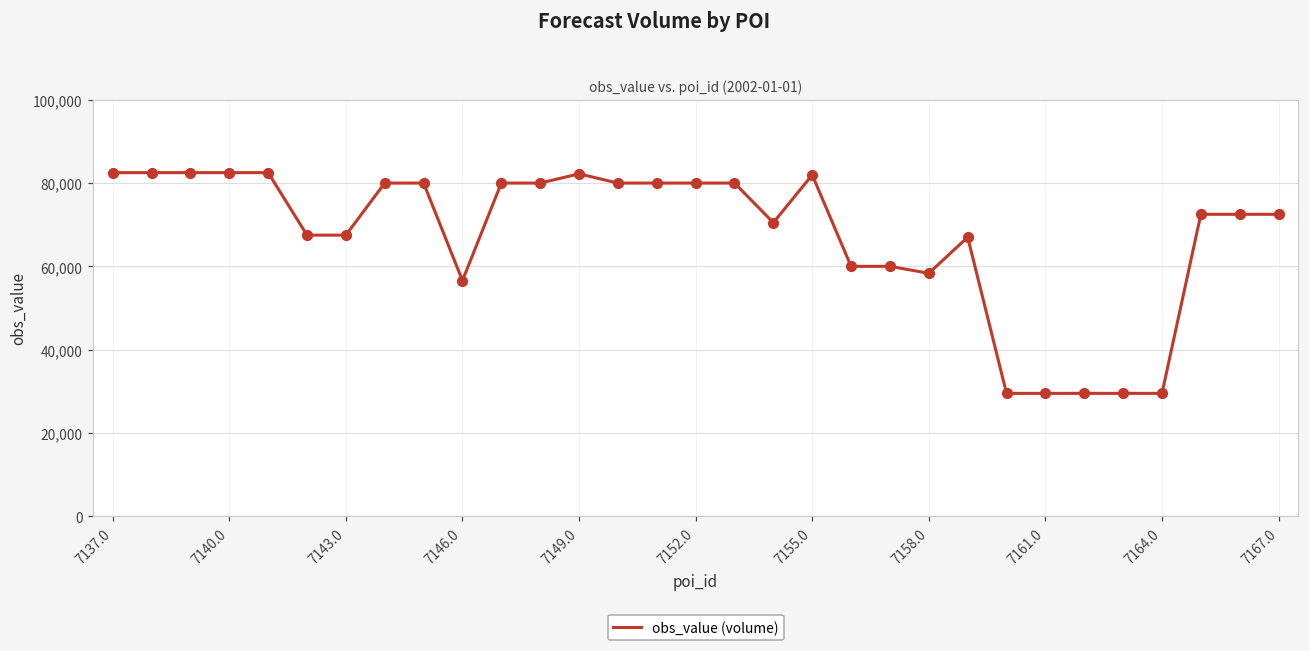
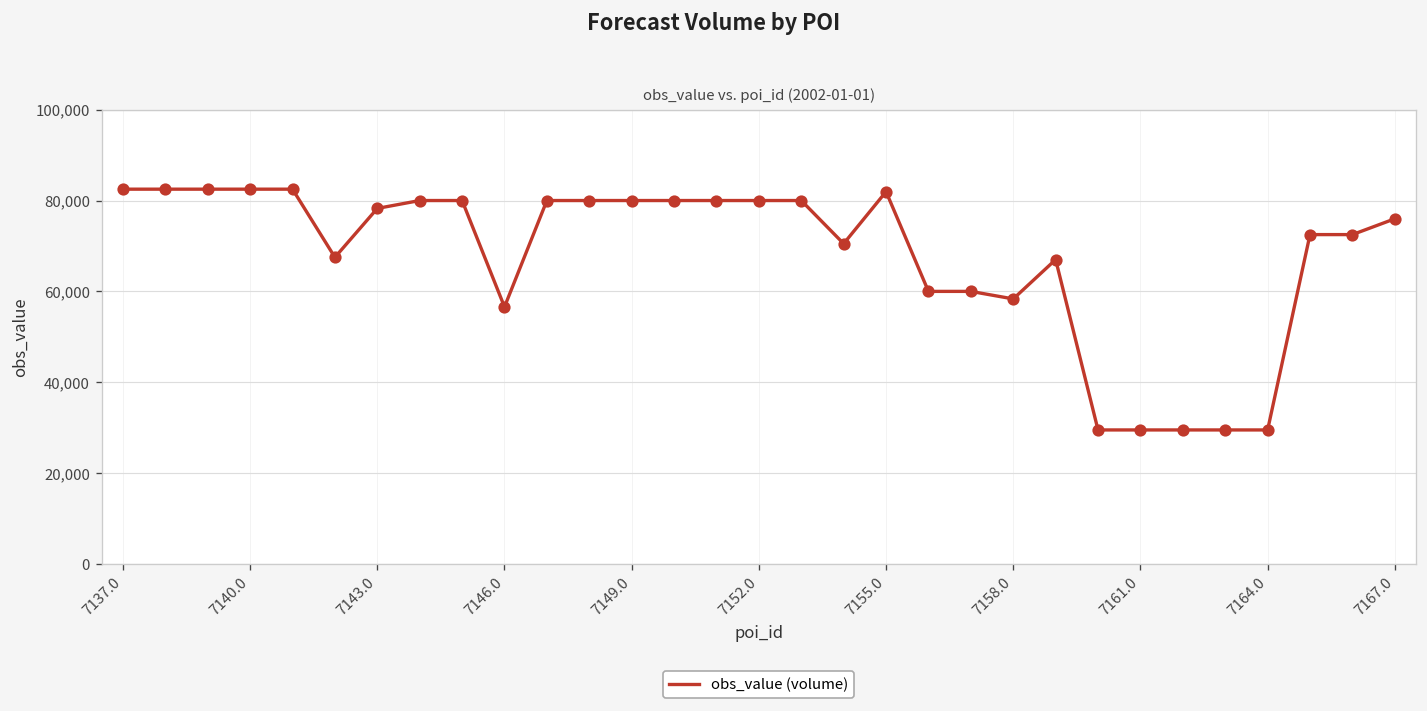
7143.0: 68,000 -> 78,000
7149.0: 82,000 -> 80,000
7167.0: 73,000 -> 76,000
